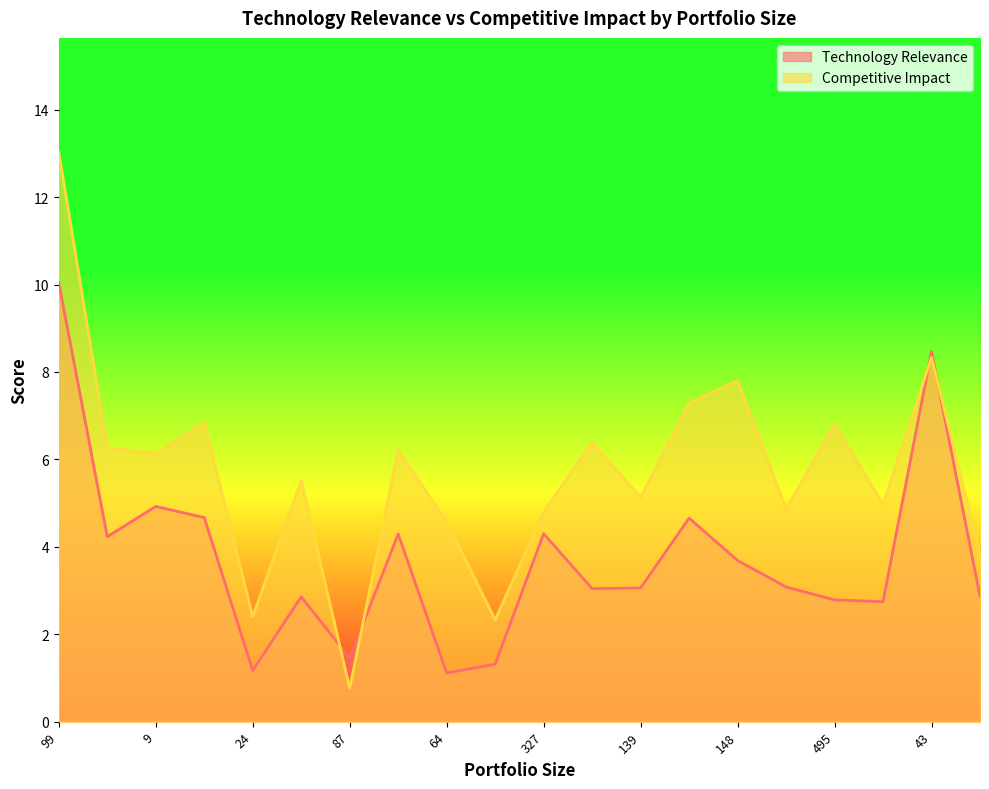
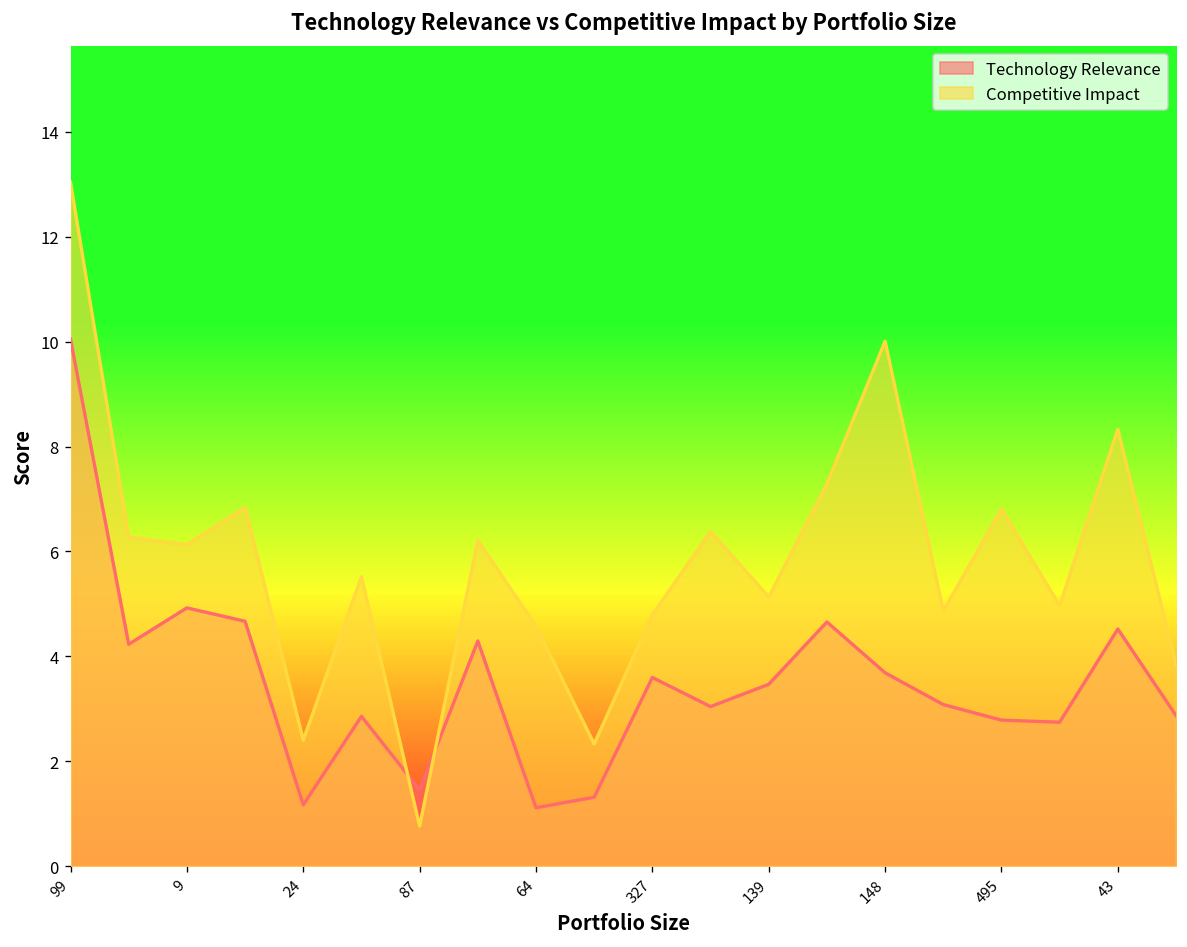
Technology Relevance, 327: 4.3 -> 3.6
Technology Relevance, 139: 3.1 -> 3.5
Competitive Impact, 148: 7.8 -> 10.0
Technology Relevance, 43: 8.5 -> 4.5
